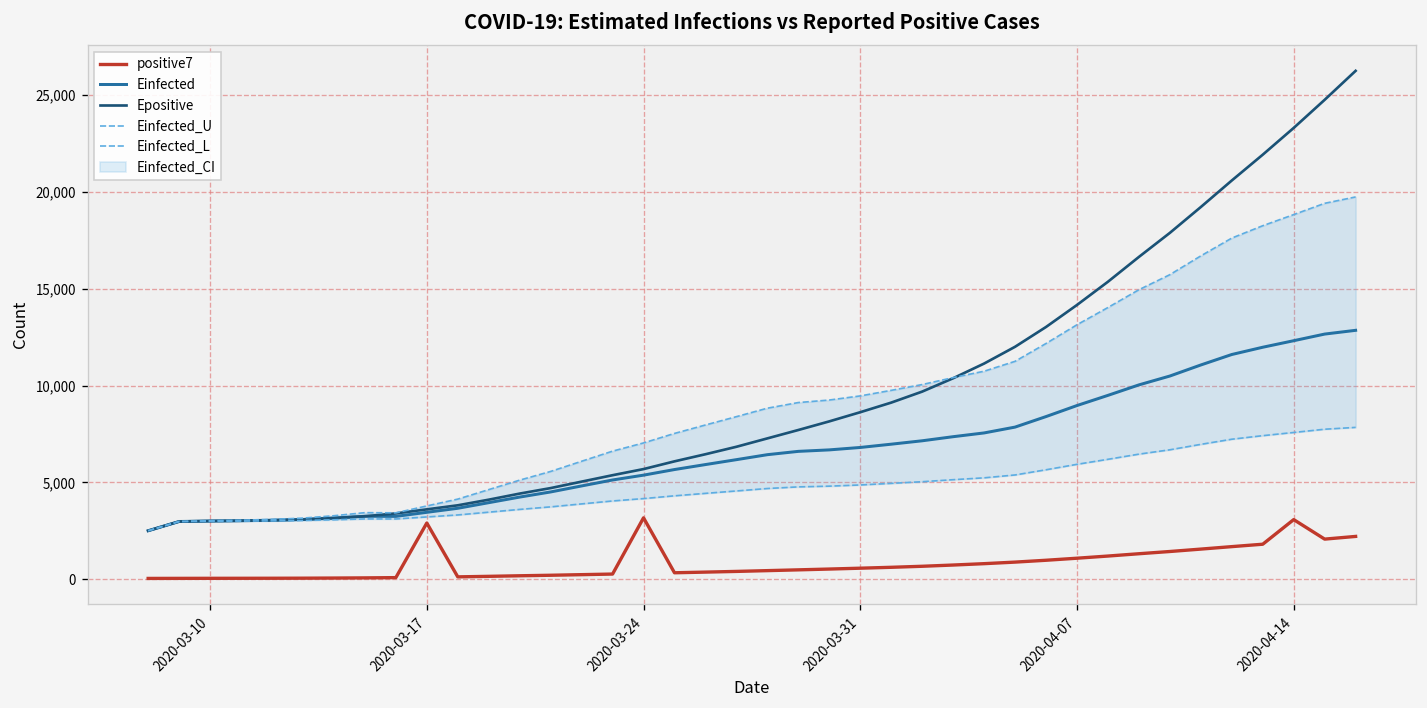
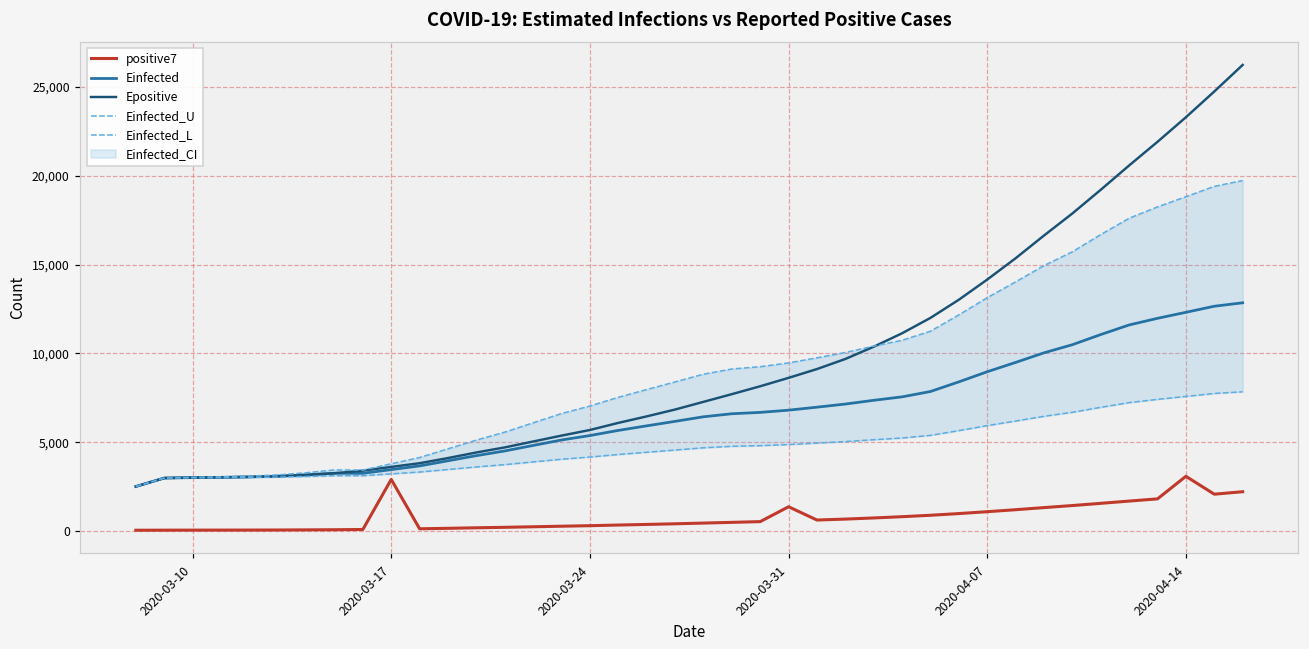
positive7, 2020-03-24: 3,200 -> 300
positive7, 2020-03-31: 600 -> 1,400
